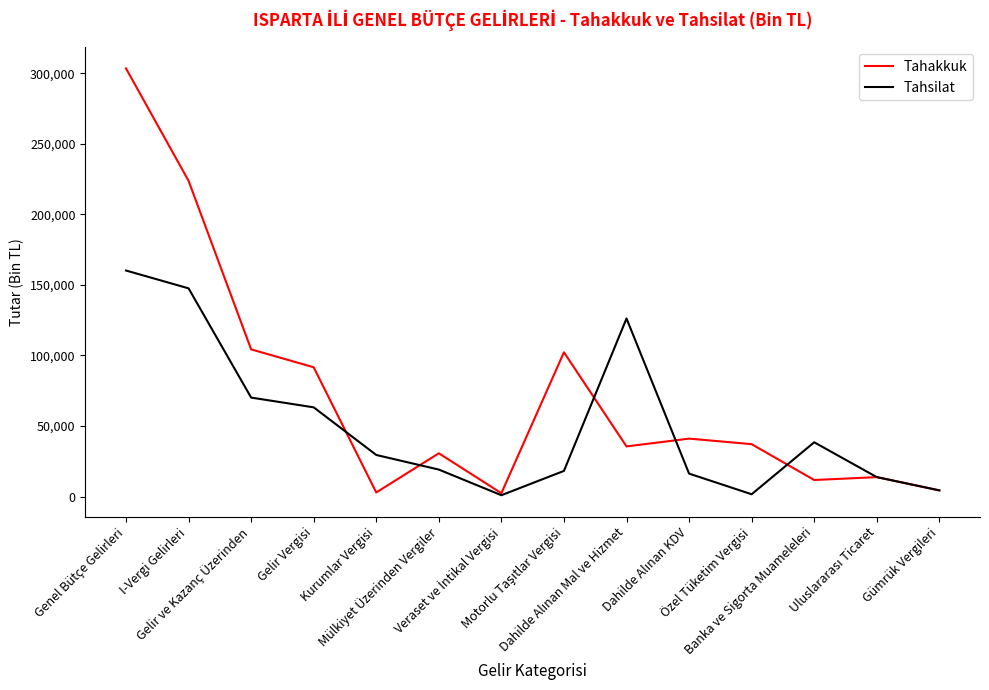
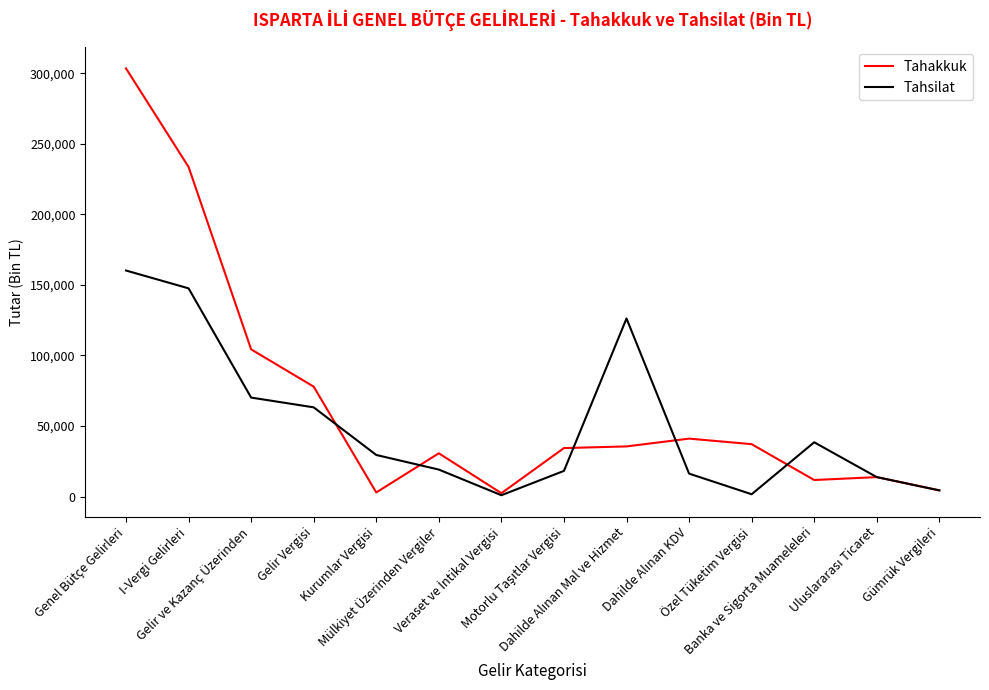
Tahakkuk, I-Vergi Gelirleri: 224,000 -> 234,000
Tahakkuk, Gelir Vergisi: 92,000 -> 78,000
Tahakkuk, Motorlu Taşıtlar Vergisi: 102,000 -> 34,000
